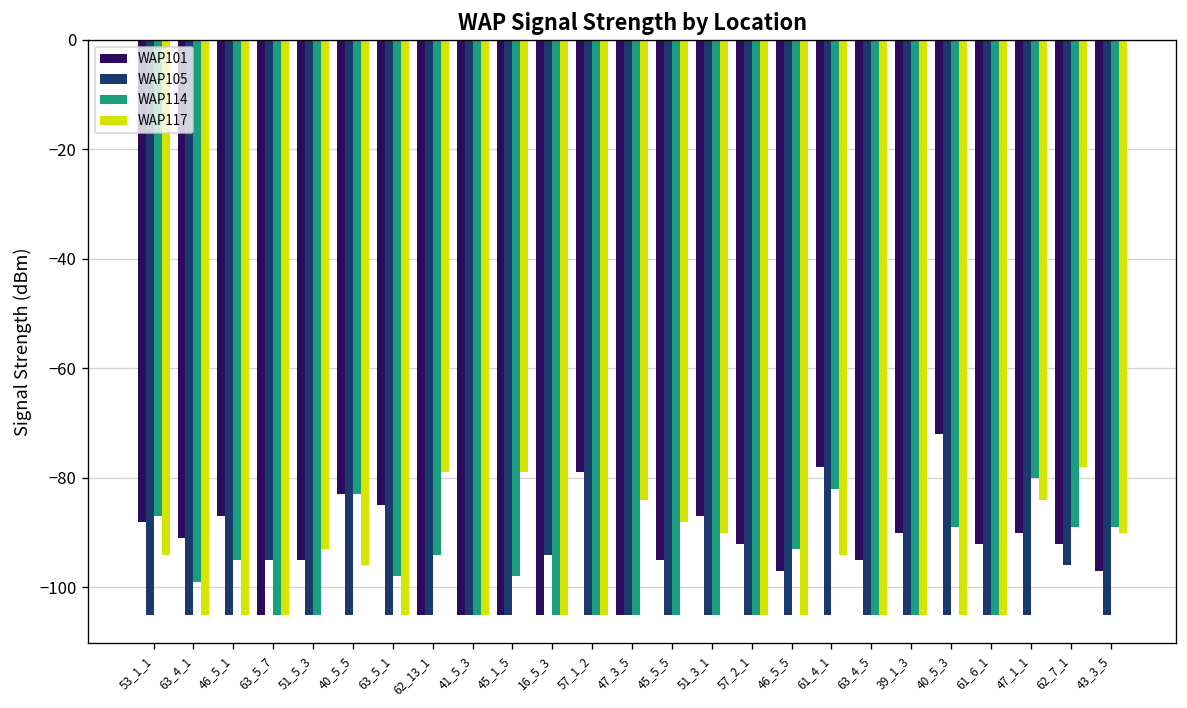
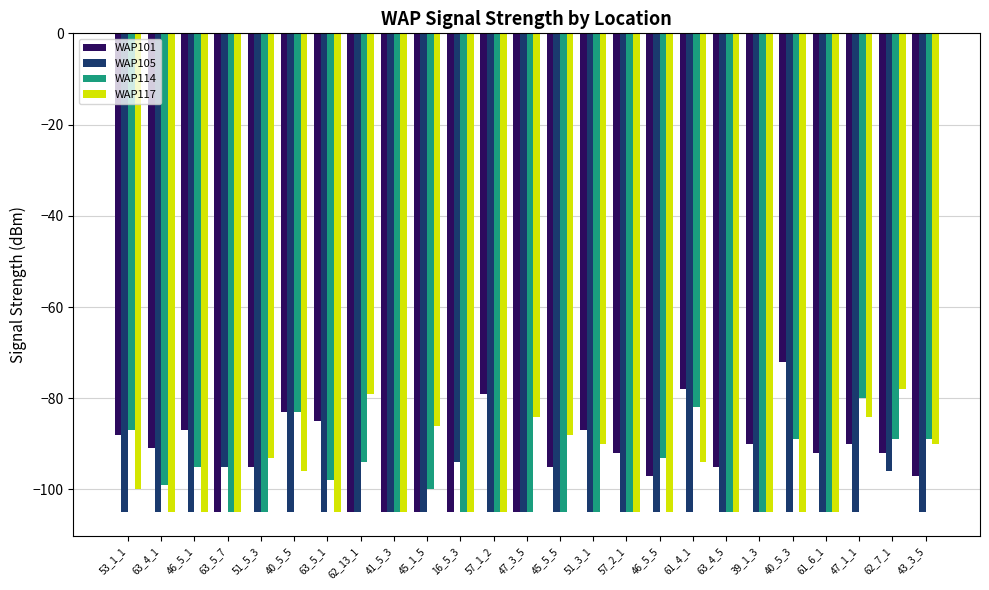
WAP117, 53_1_1: -94 -> -100
WAP114, 45_1_5: -98 -> -100
WAP117, 45_1_5: -79 -> -86
